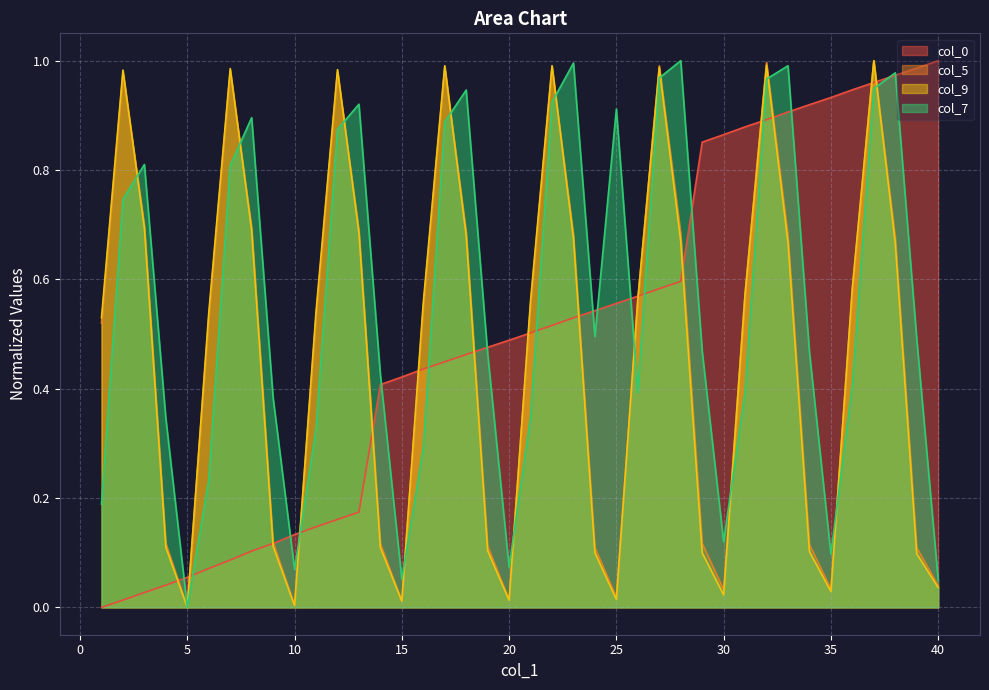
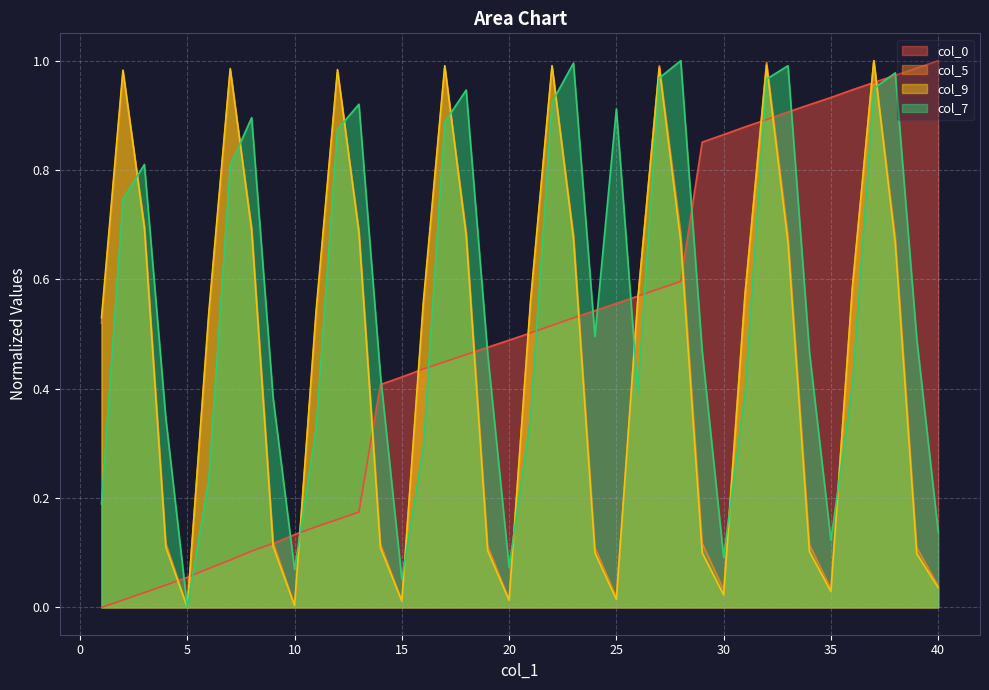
col_7, 30: 0.12 -> 0.09
col_7, 35: 0.10 -> 0.12
col_7, 40: 0.05 -> 0.14
